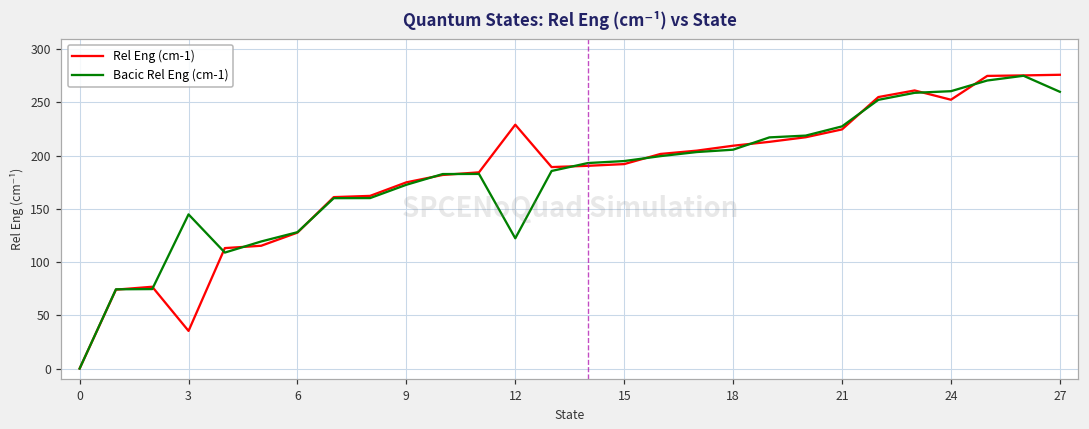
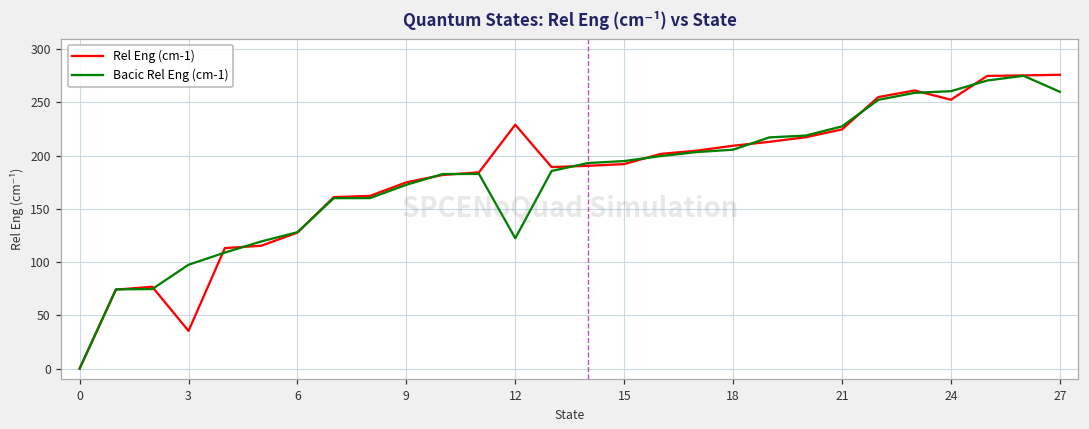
Bacic Rel Eng (cm-1), 3: 140 -> 100
